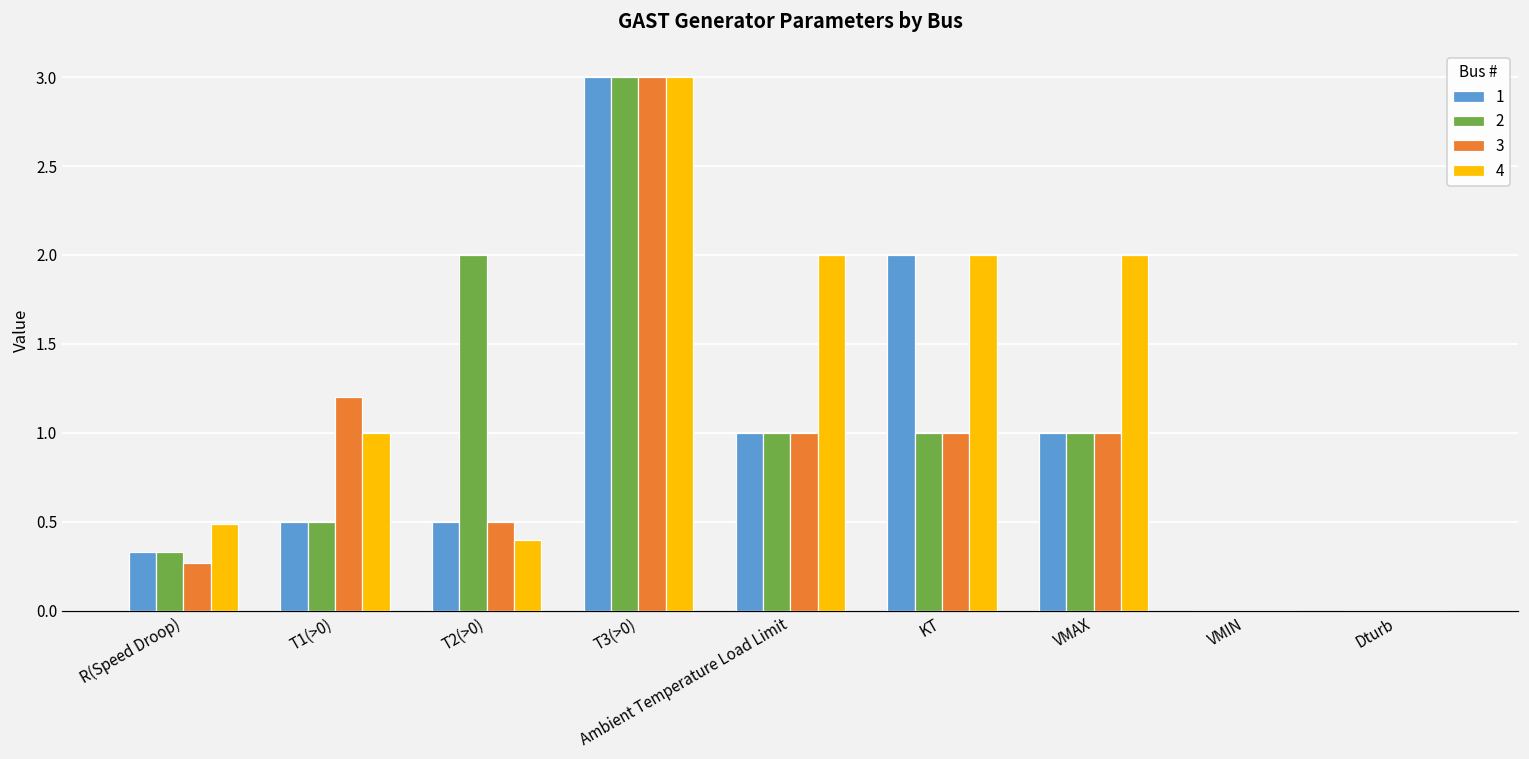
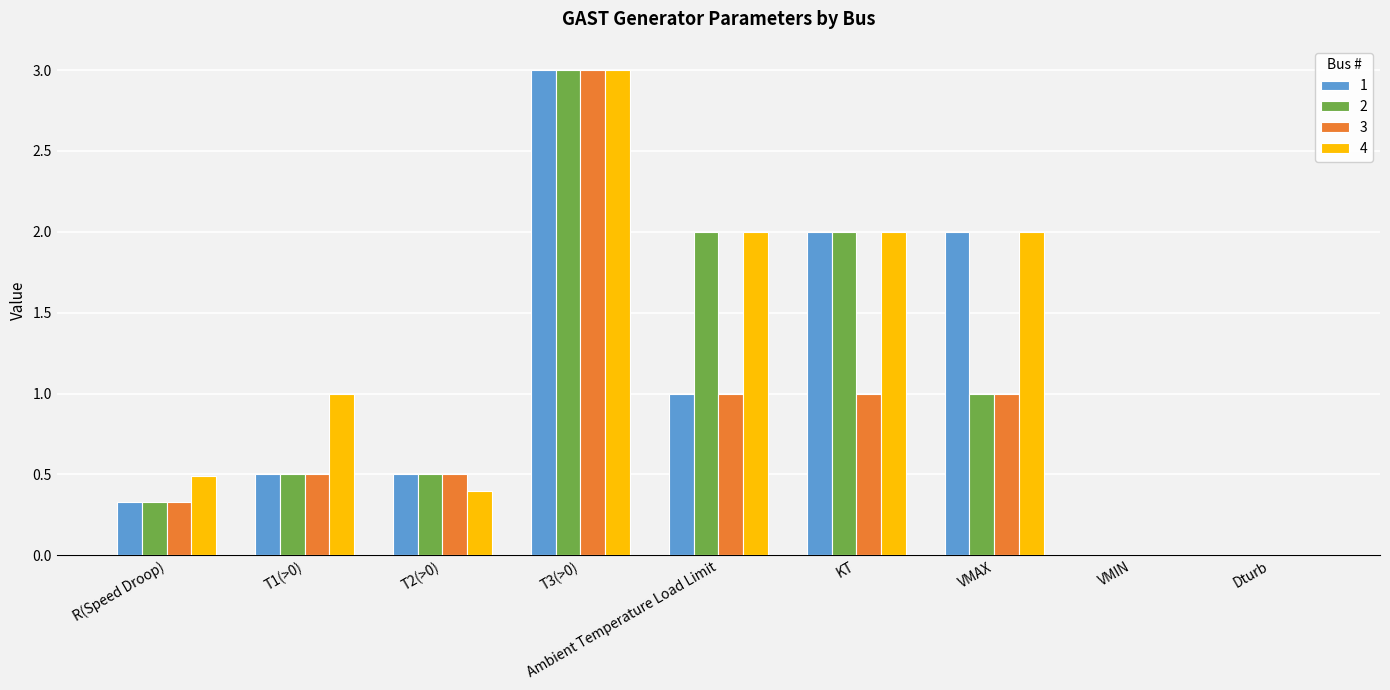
3, R(Speed Droop): 0.27 -> 0.33
3, T1(>0): 1.2 -> 0.5
2, T2(>0): 2.0 -> 0.5
2, Ambient Temperature Load Limit: 1 -> 2
2, KT: 1 -> 2
1, VMAX: 1 -> 2
